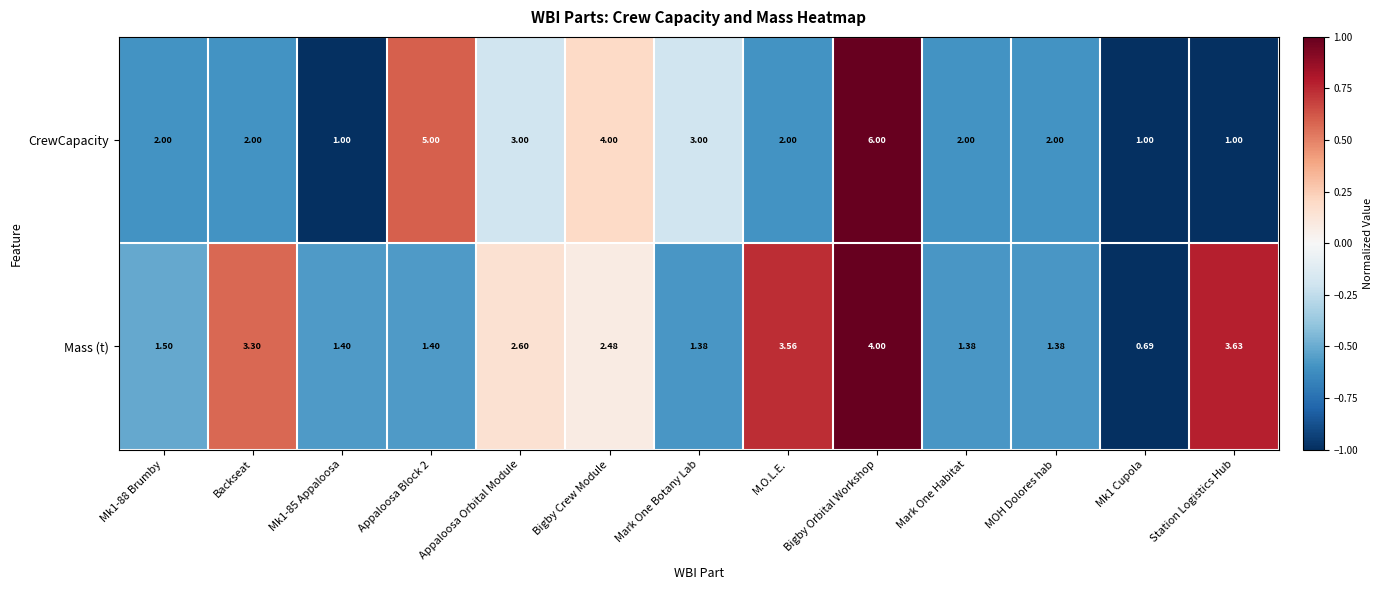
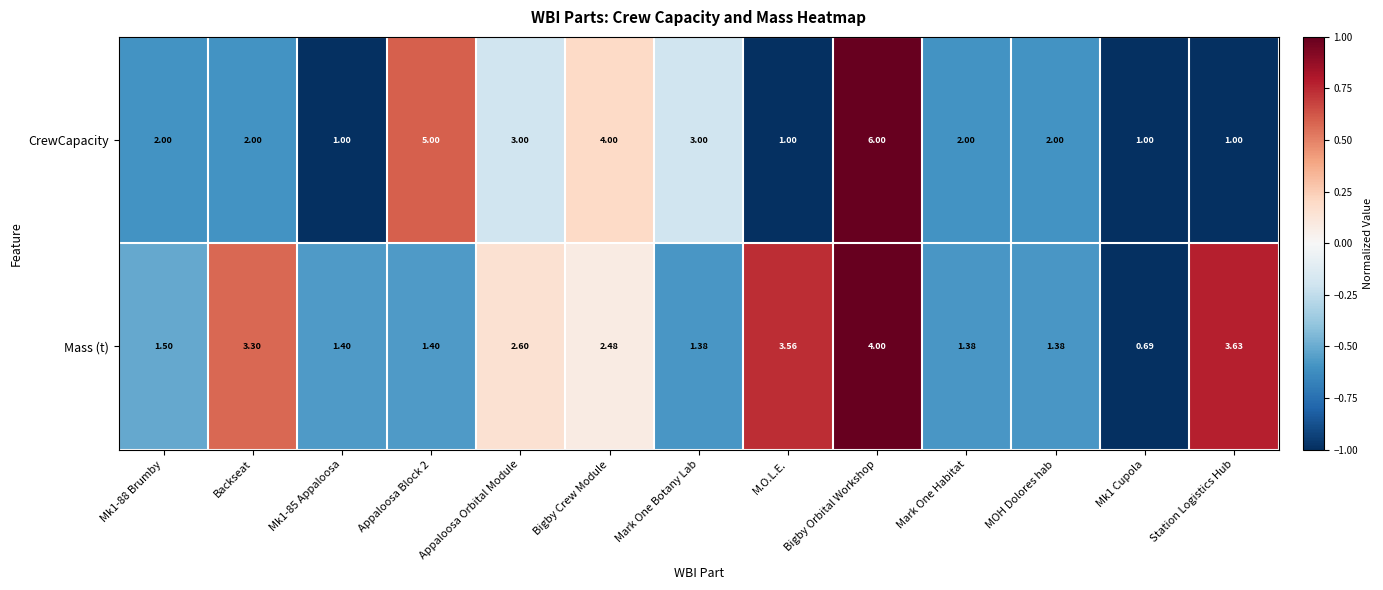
CrewCapacity, M.O.L.E.: 2.00 -> 1.00
